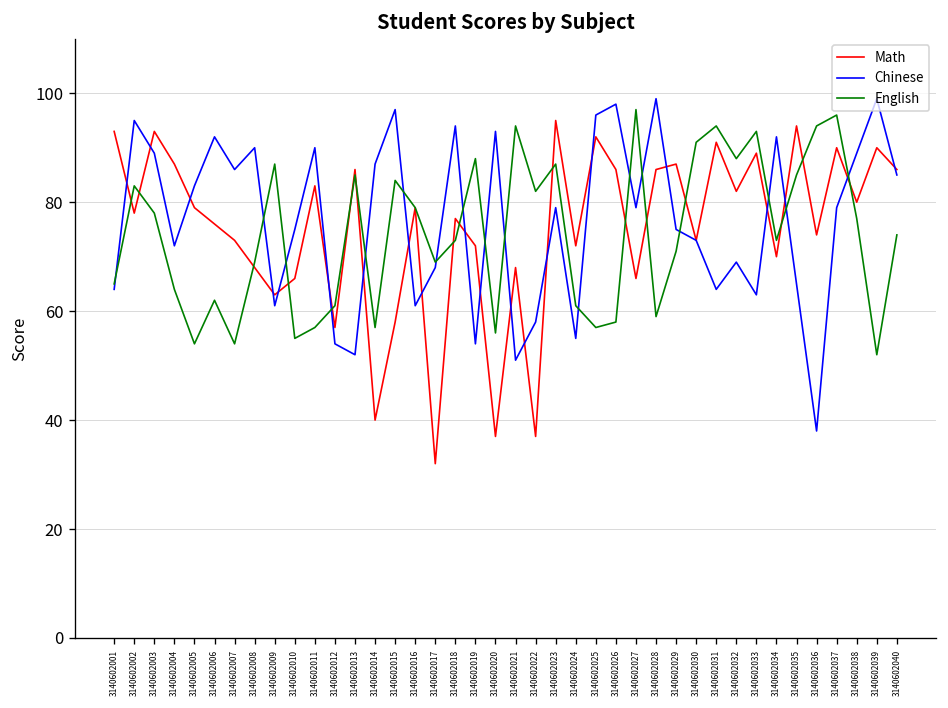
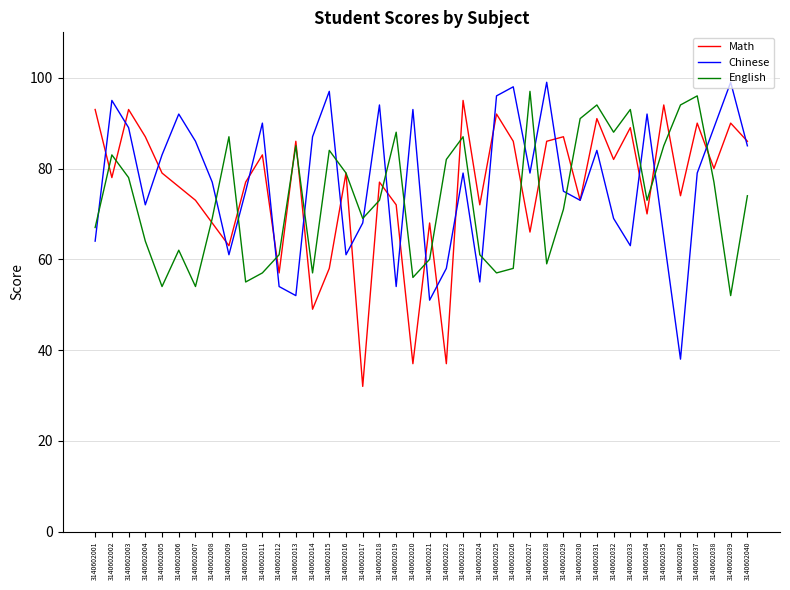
English, 3140602001: 65 -> 67
Chinese, 3140602008: 90 -> 77
Math, 3140602010: 66 -> 77
Math, 3140602014: 40 -> 49
English, 3140602021: 94 -> 60
Chinese, 3140602031: 64 -> 84
